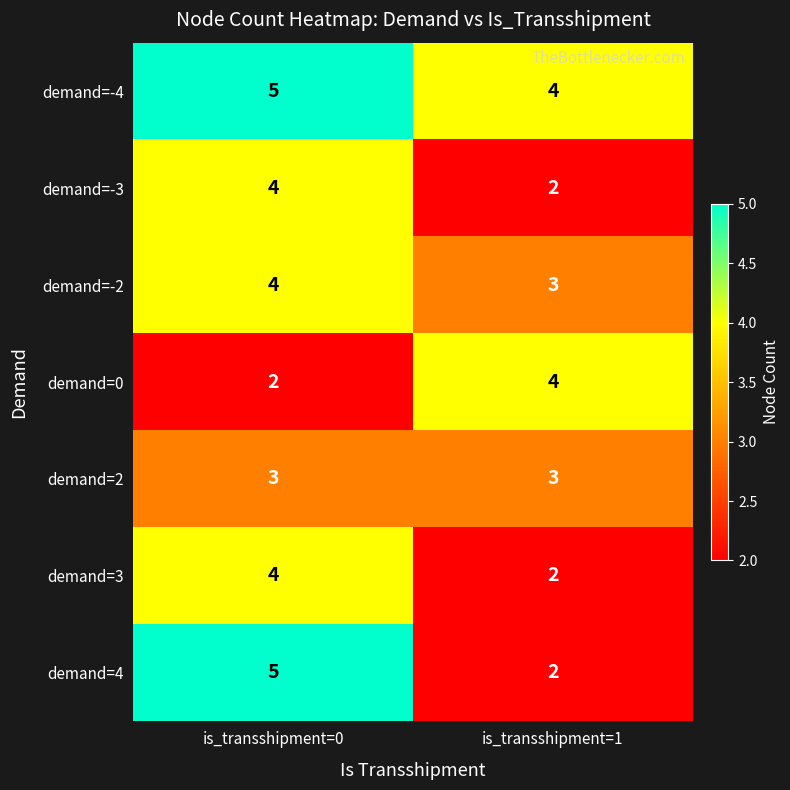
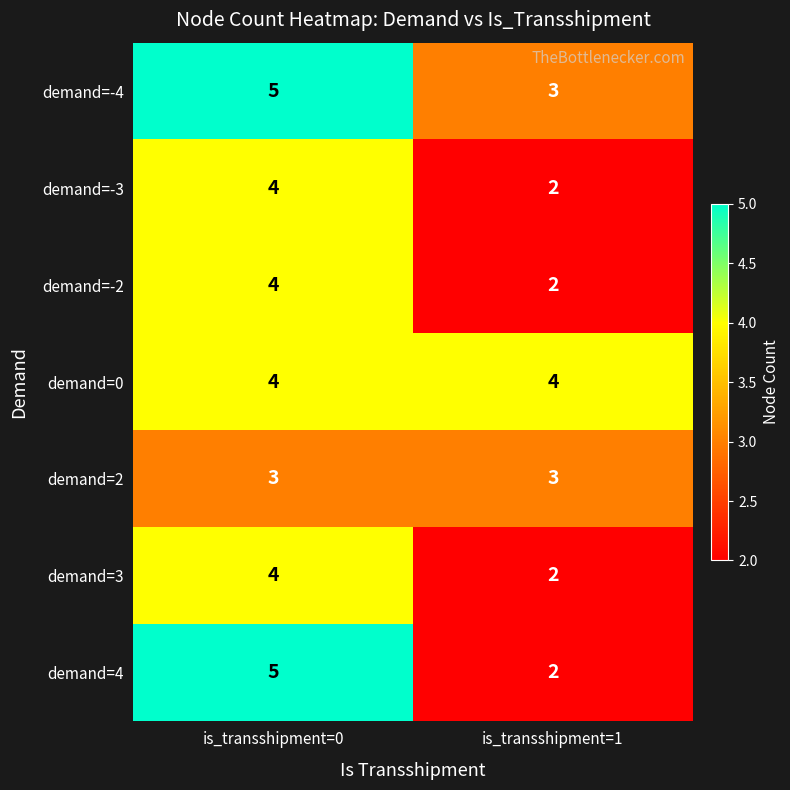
demand=-4, is_transshipment=1: 4 -> 3
demand=-2, is_transshipment=1: 3 -> 2
demand=0, is_transshipment=0: 2 -> 4
